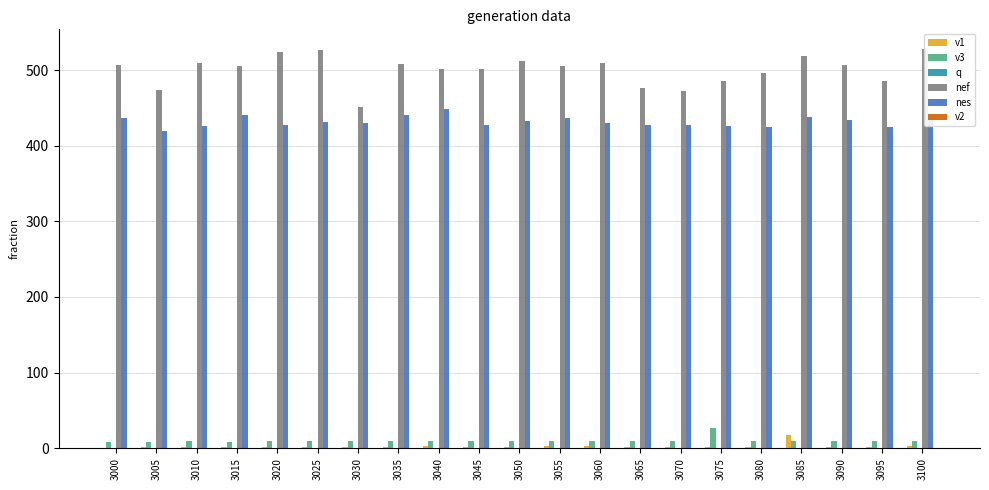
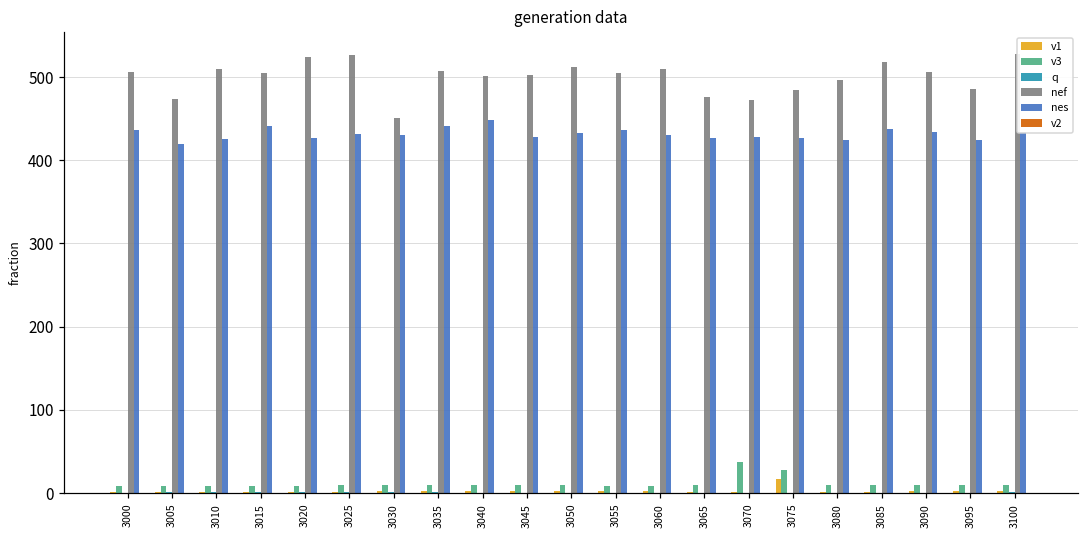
v3, 3070: 10 -> 40
v1, 3075: 0 -> 20
v1, 3085: 20 -> 0
